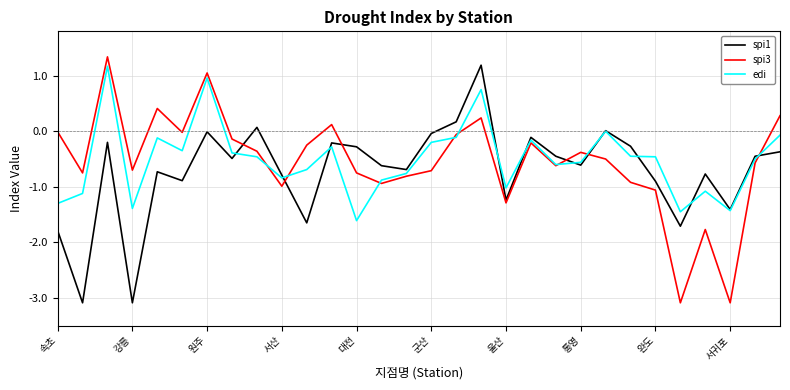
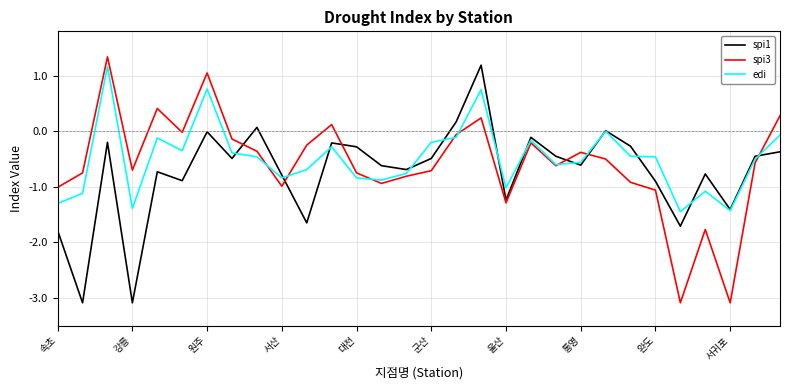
spi3, 속초: 0.0 -> -1.0
edi, 원주: 1.0 -> 0.8
edi, 대전: -1.6 -> -0.8
spi1, 군산: 0.0 -> -0.5
